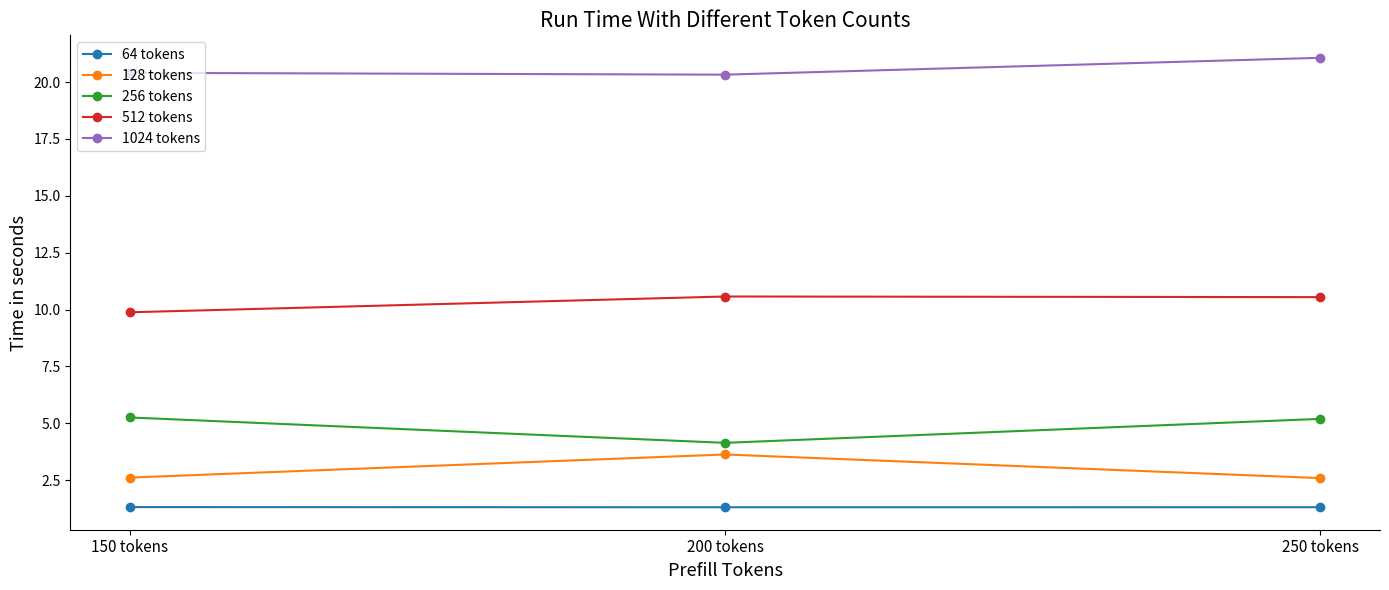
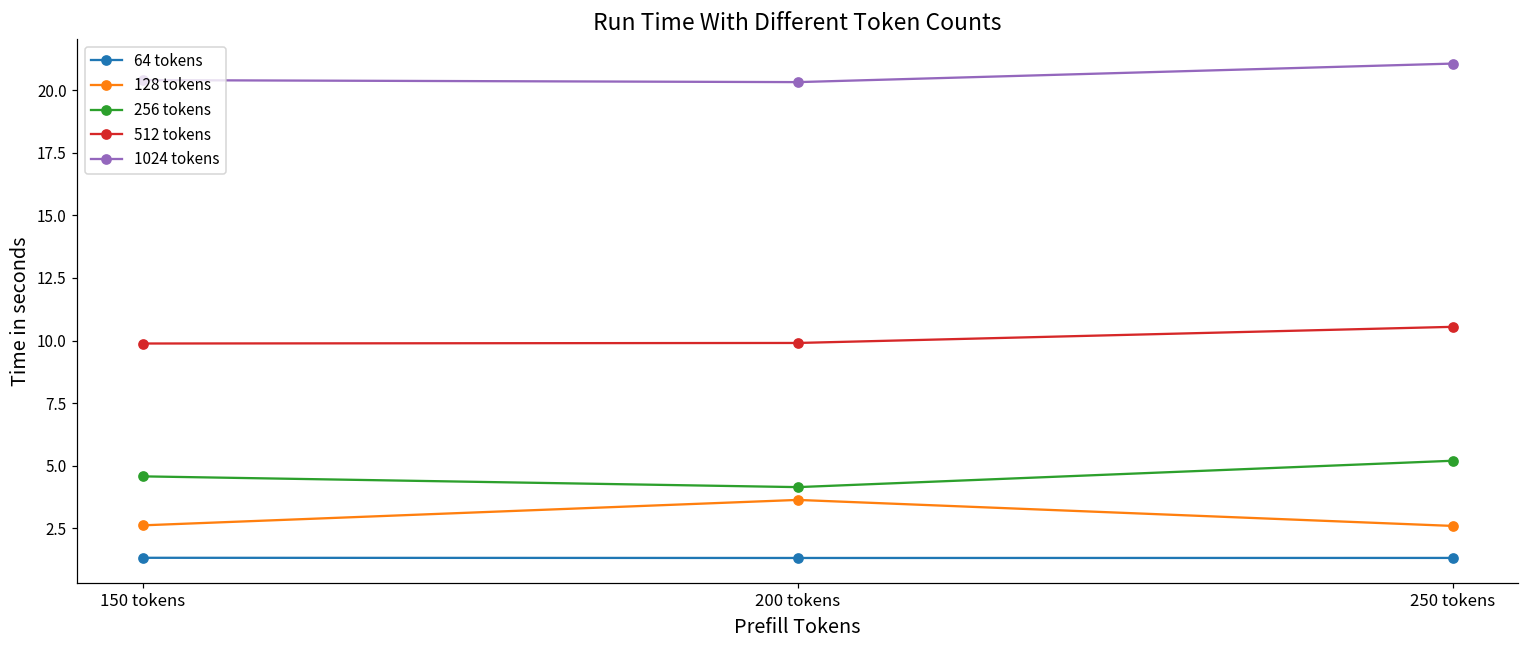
256 tokens, 150 tokens: 5.3 -> 4.6
512 tokens, 200 tokens: 10.6 -> 9.9
